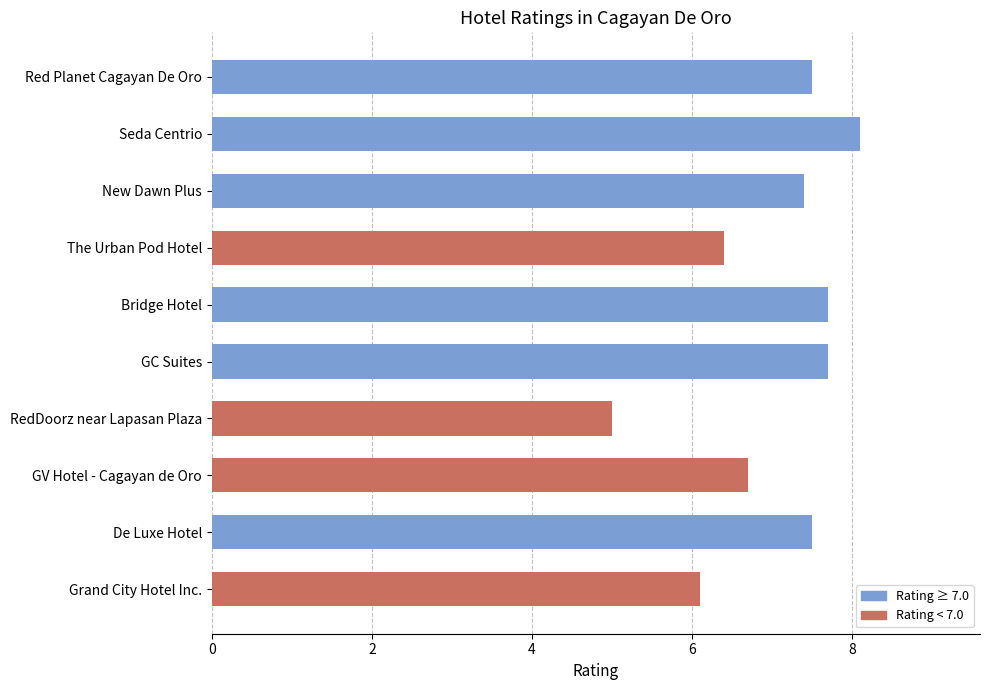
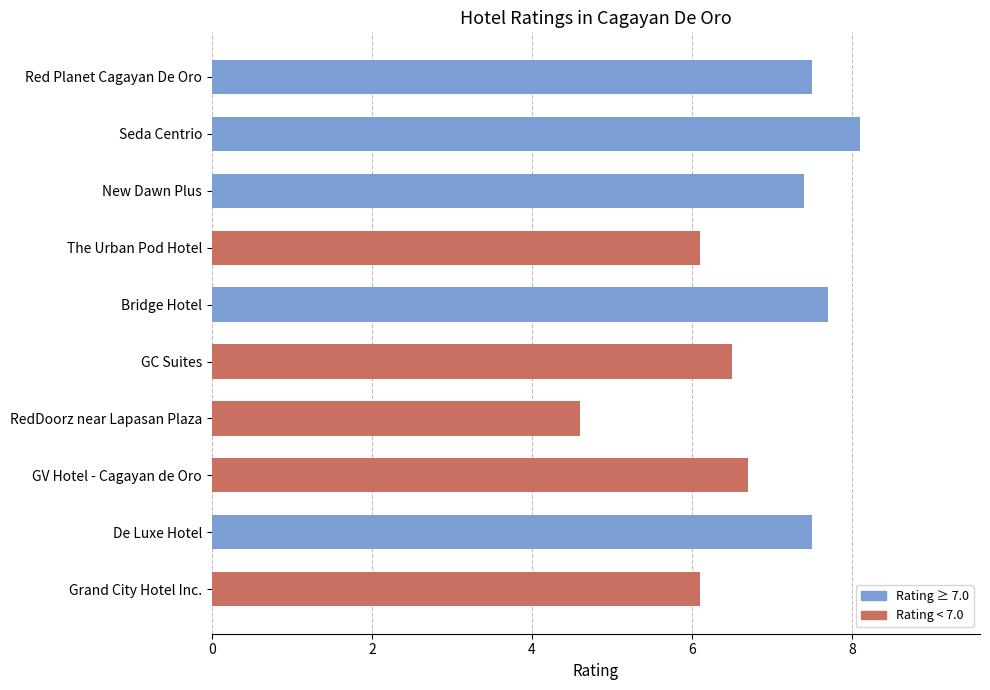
The Urban Pod Hotel: 6.4 -> 6.1
GC Suites: 7.7 -> 6.5
RedDoorz near Lapasan Plaza: 5.0 -> 4.6
